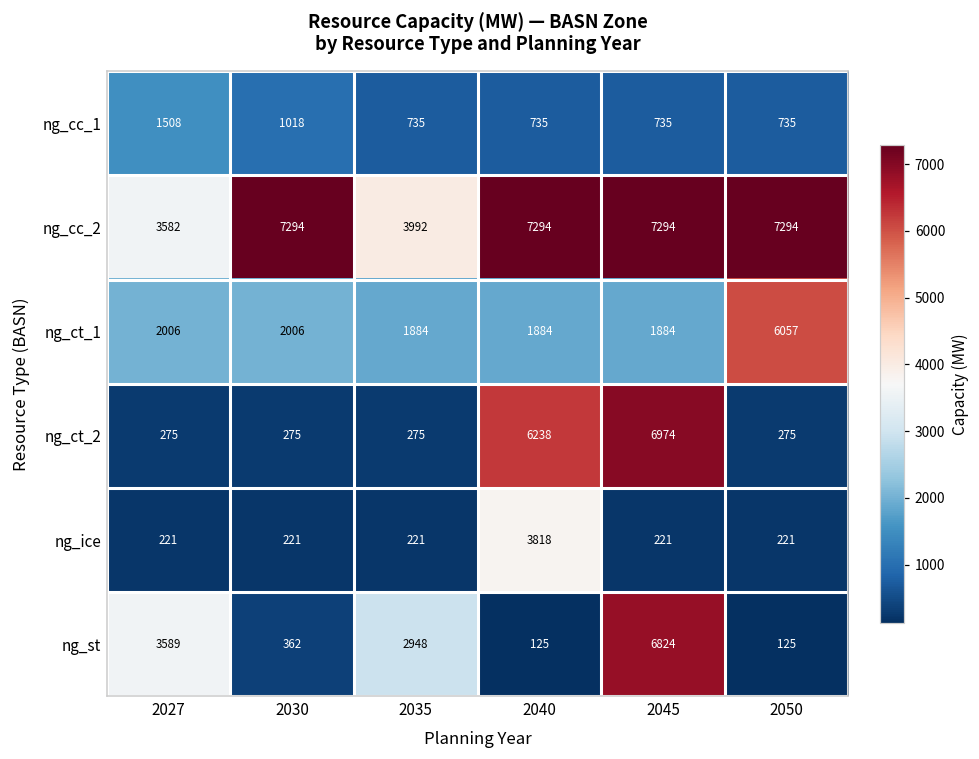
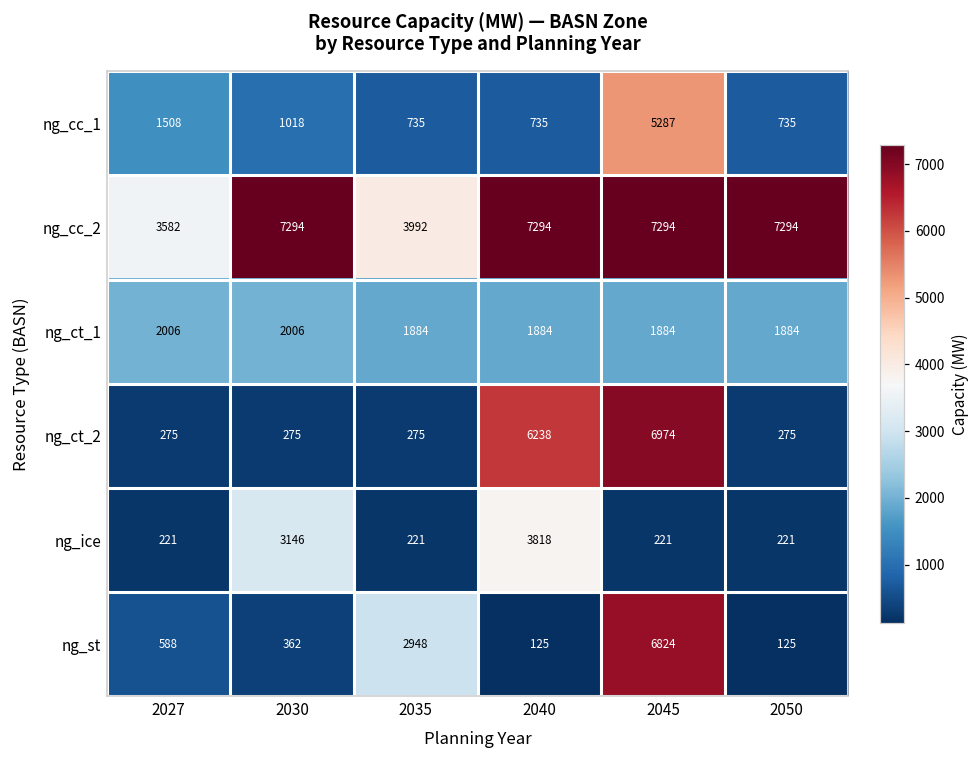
ng_cc_1, 2045: 735 -> 5287
ng_ct_1, 2050: 6057 -> 1884
ng_ice, 2030: 221 -> 3146
ng_st, 2027: 3589 -> 588
